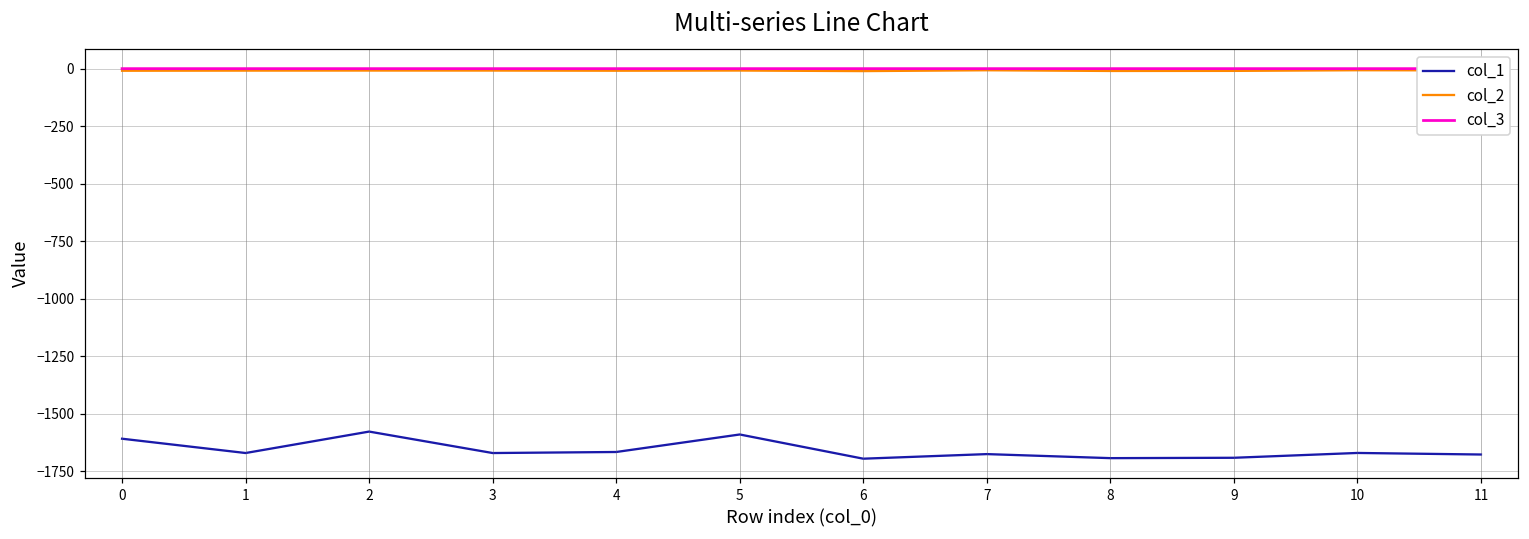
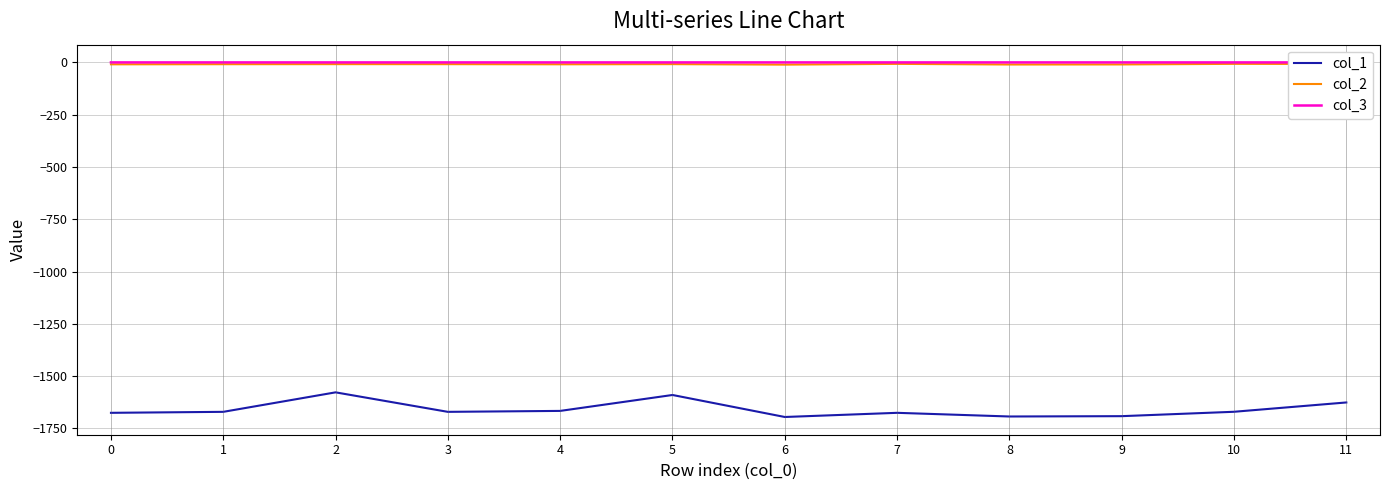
col_1, 0: -1610 -> -1680
col_1, 11: -1680 -> -1630
